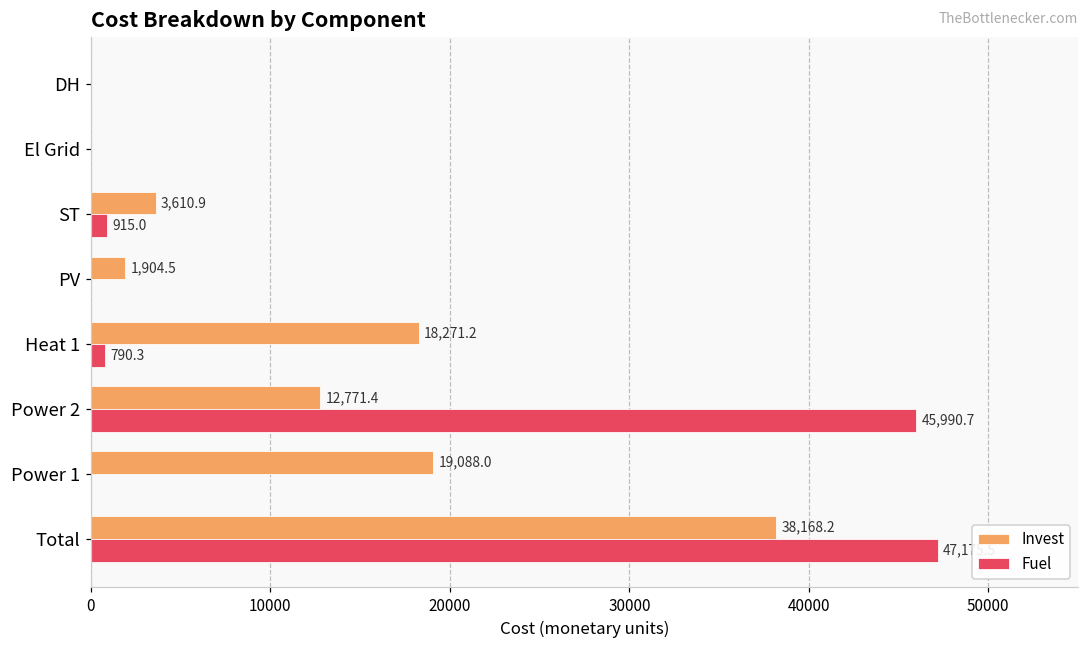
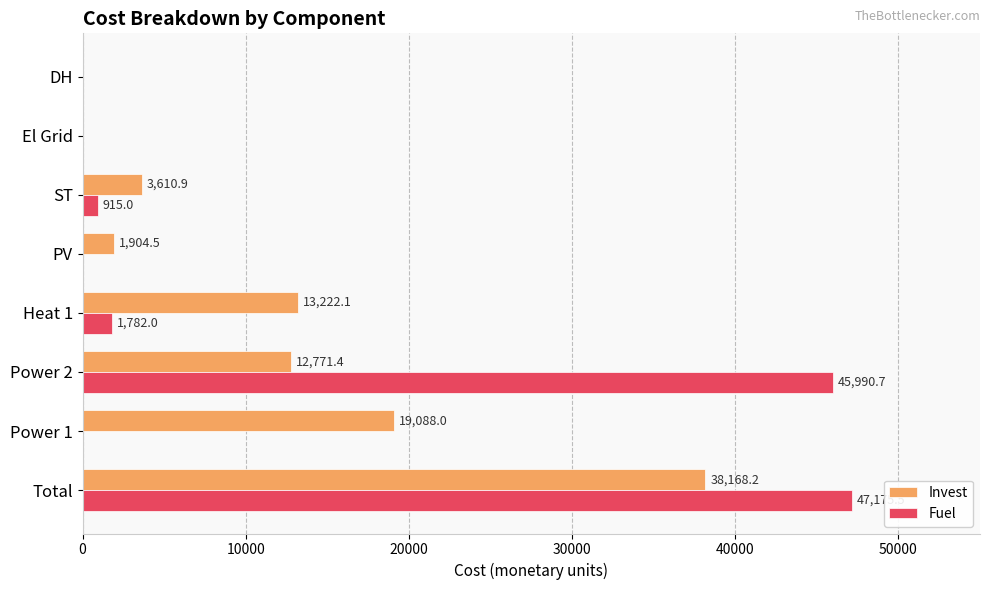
Invest, Heat 1: 18,271.2 -> 13,222.1
Fuel, Heat 1: 790.3 -> 1,782.0
